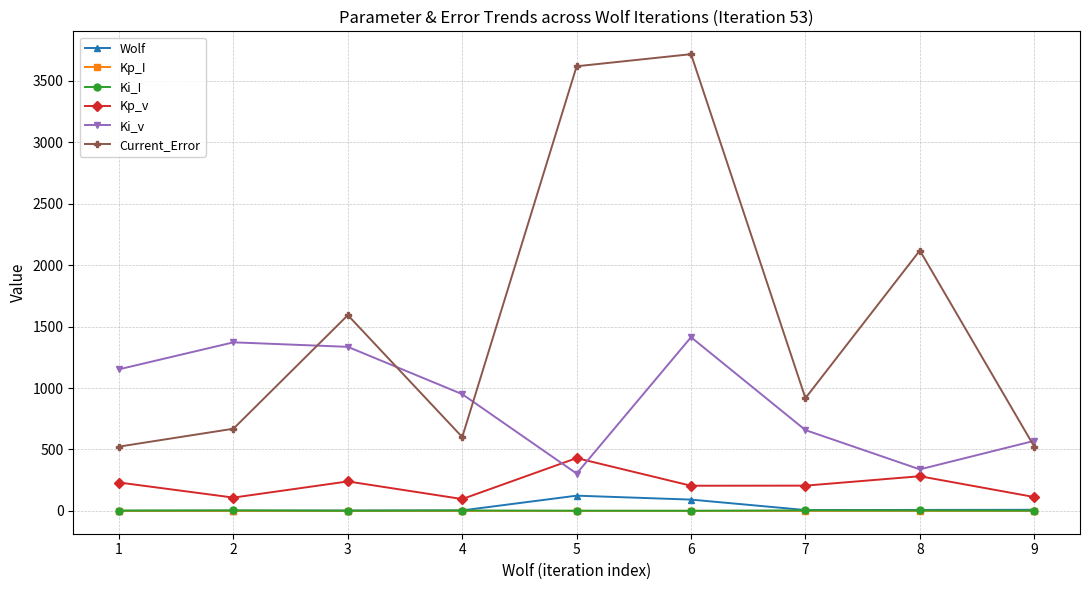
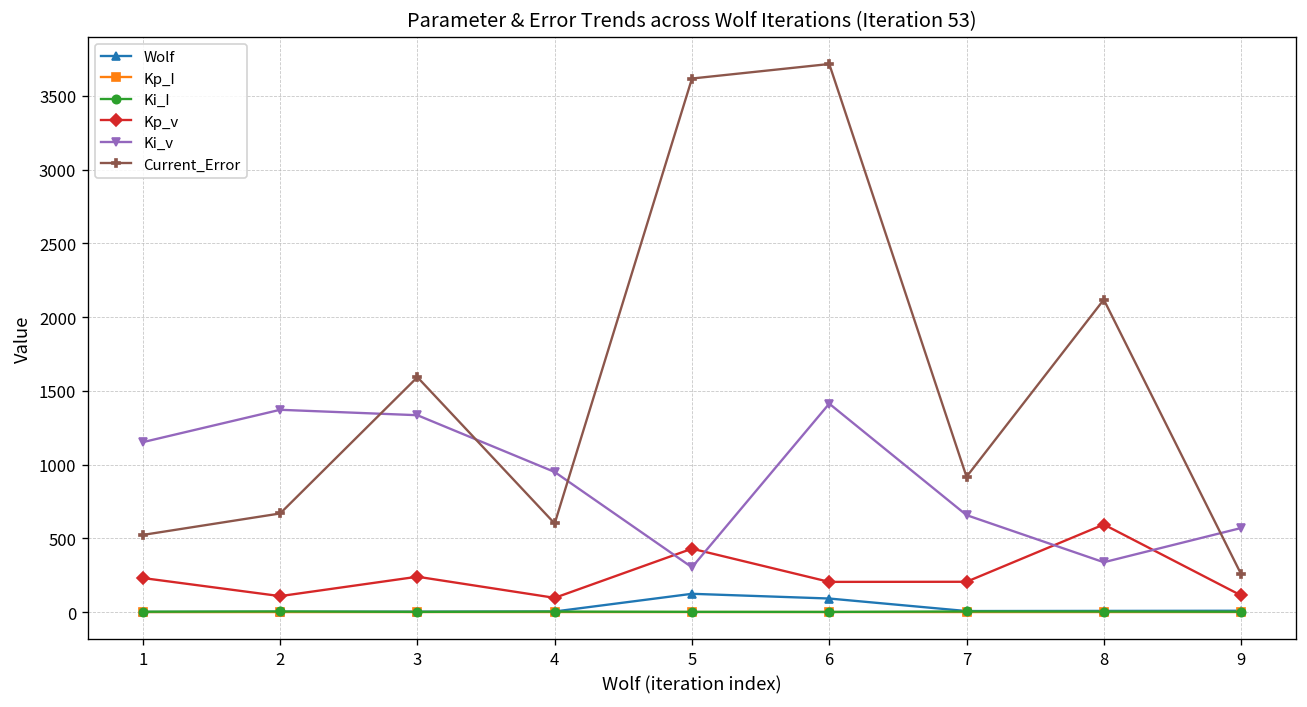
Kp_v, 8: 280 -> 590
Current_Error, 9: 520 -> 260
